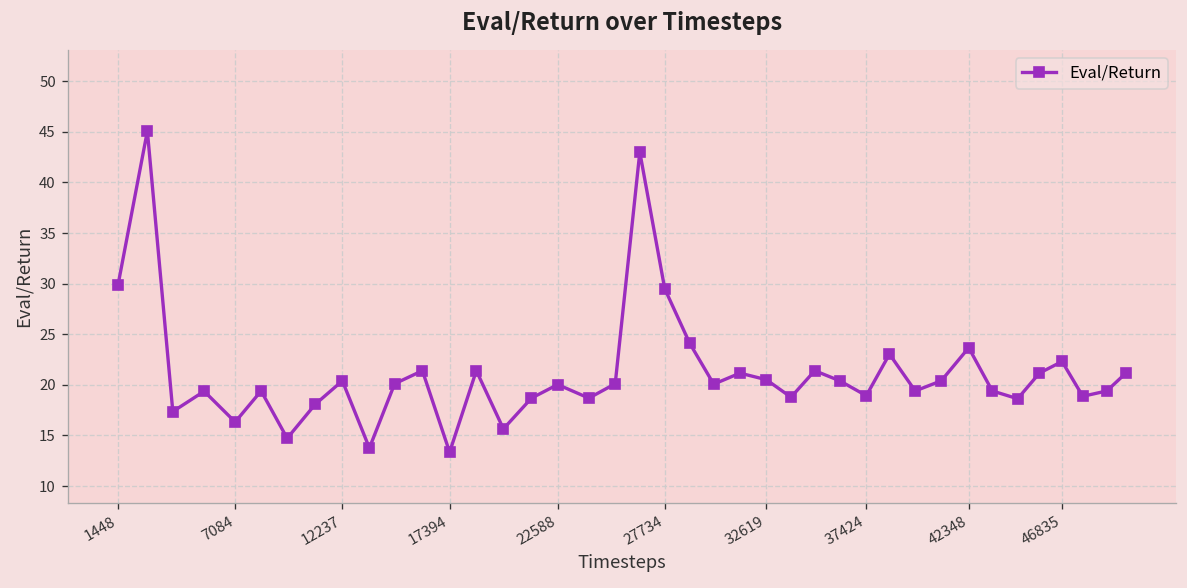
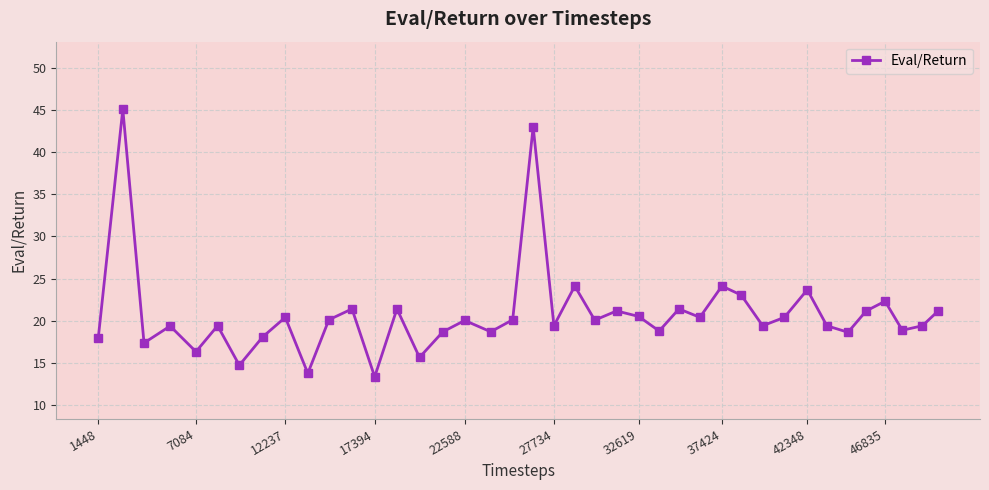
1448: 30 -> 18
27734: 30 -> 19
37424: 19 -> 24
